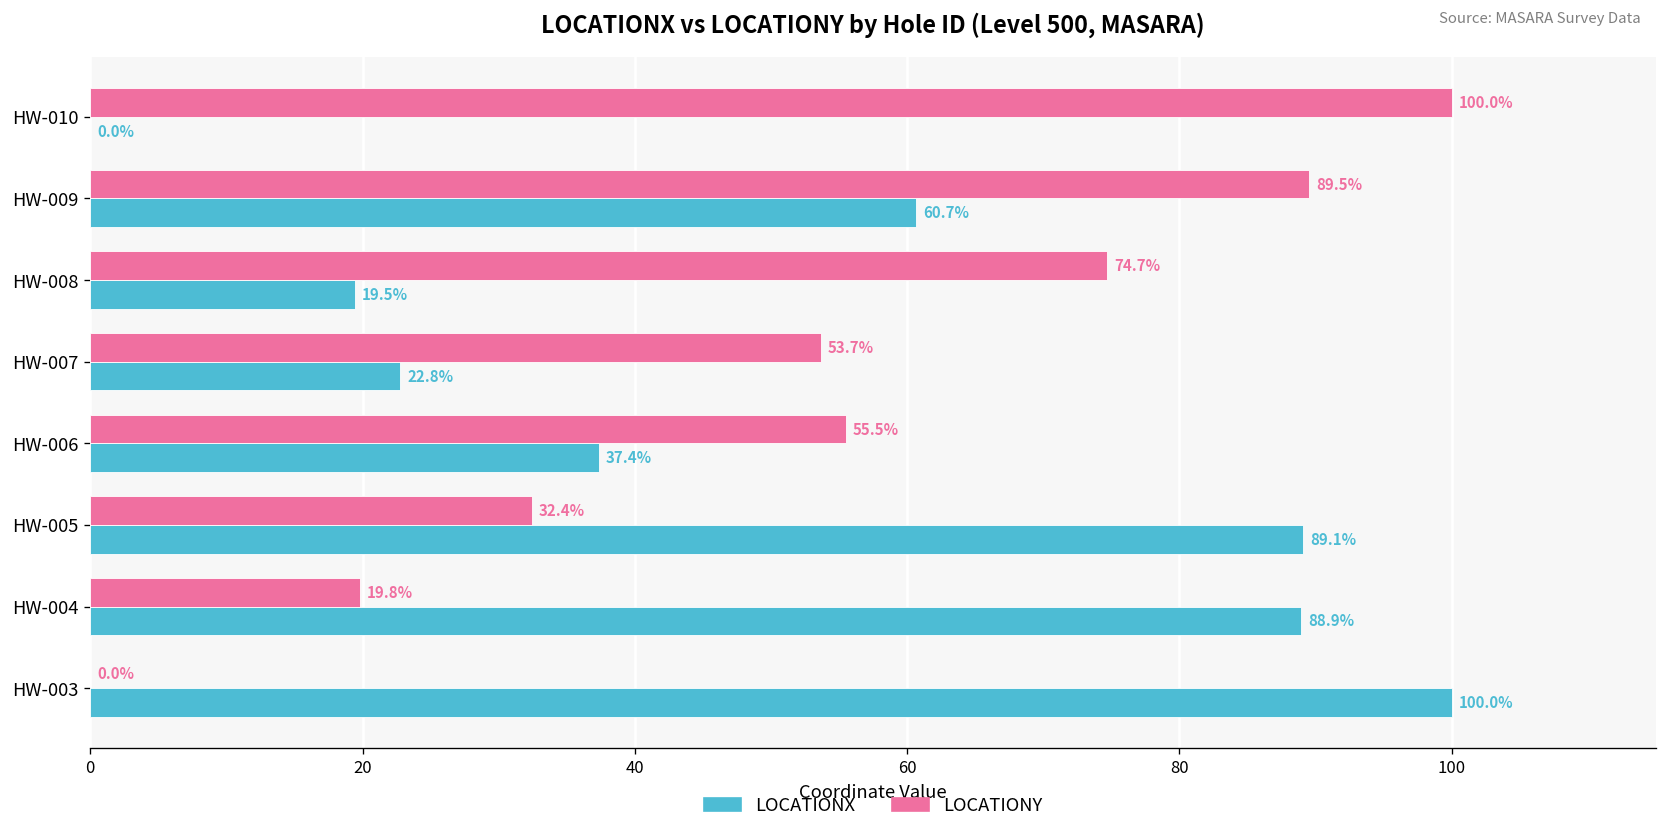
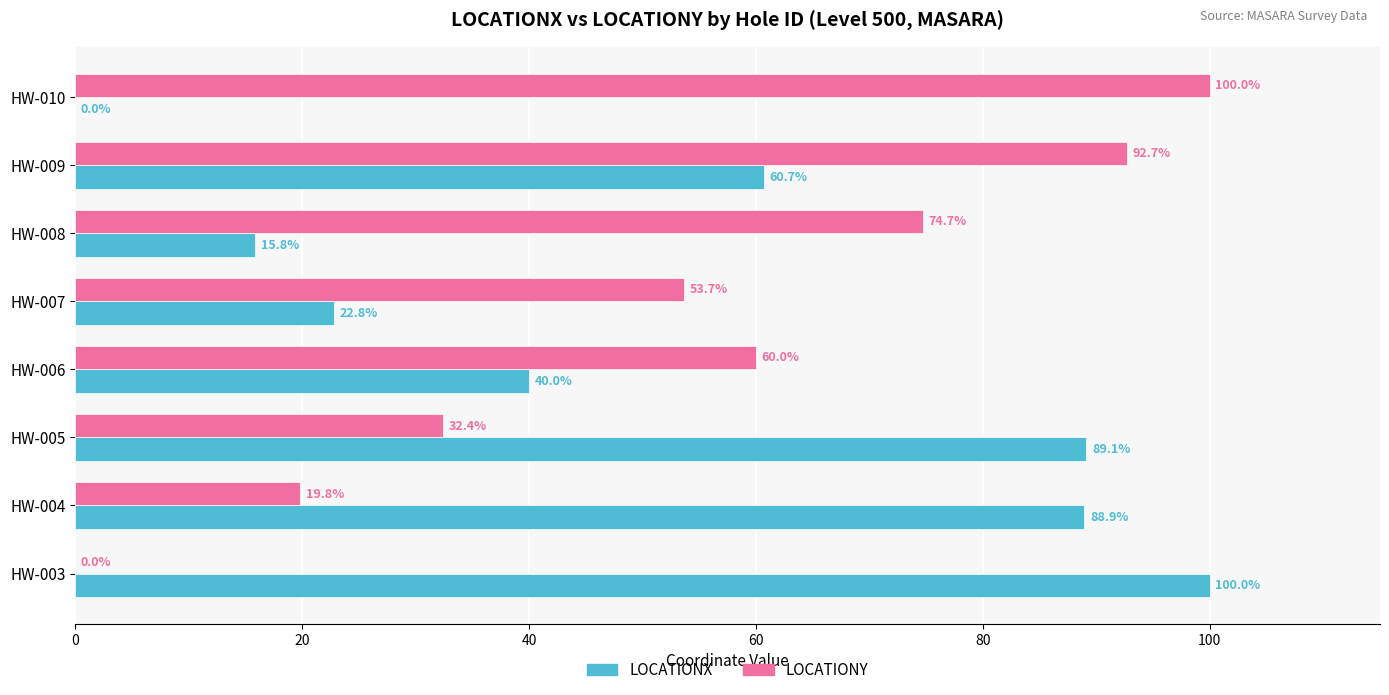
LOCATIONY, HW-009: 89.5% -> 92.7%
LOCATIONX, HW-008: 19.5% -> 15.8%
LOCATIONY, HW-006: 55.5% -> 60.0%
LOCATIONX, HW-006: 37.4% -> 40.0%
